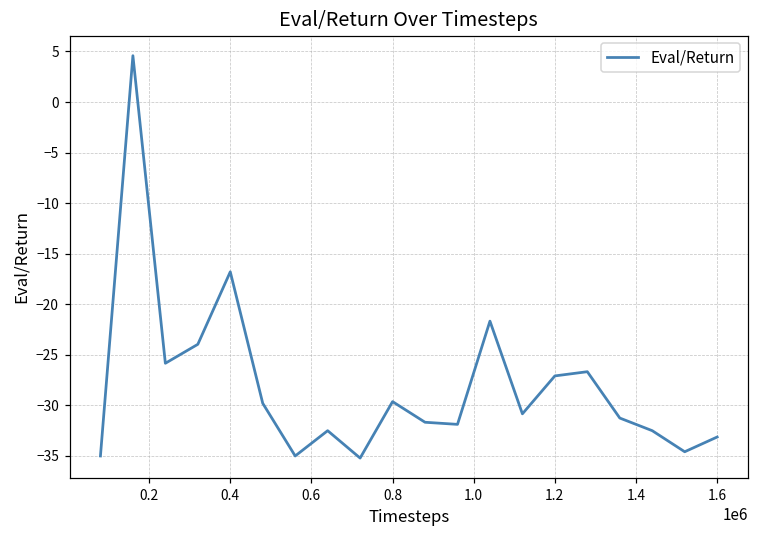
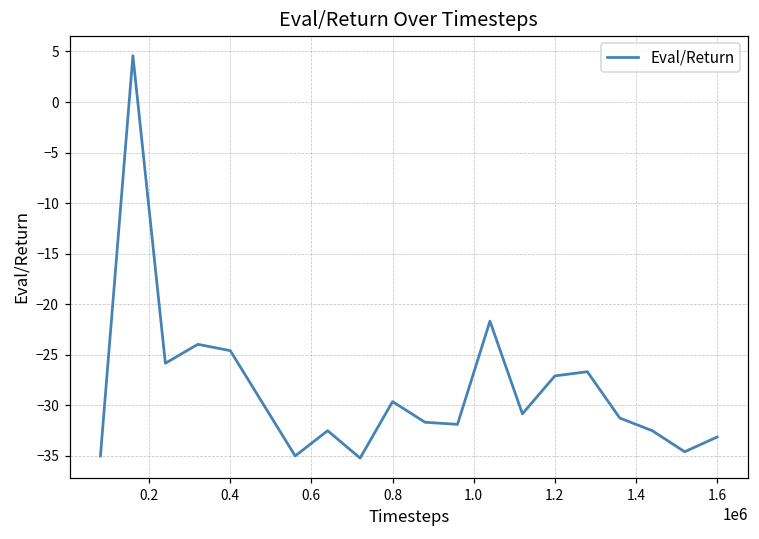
0.4: -17 -> -25
